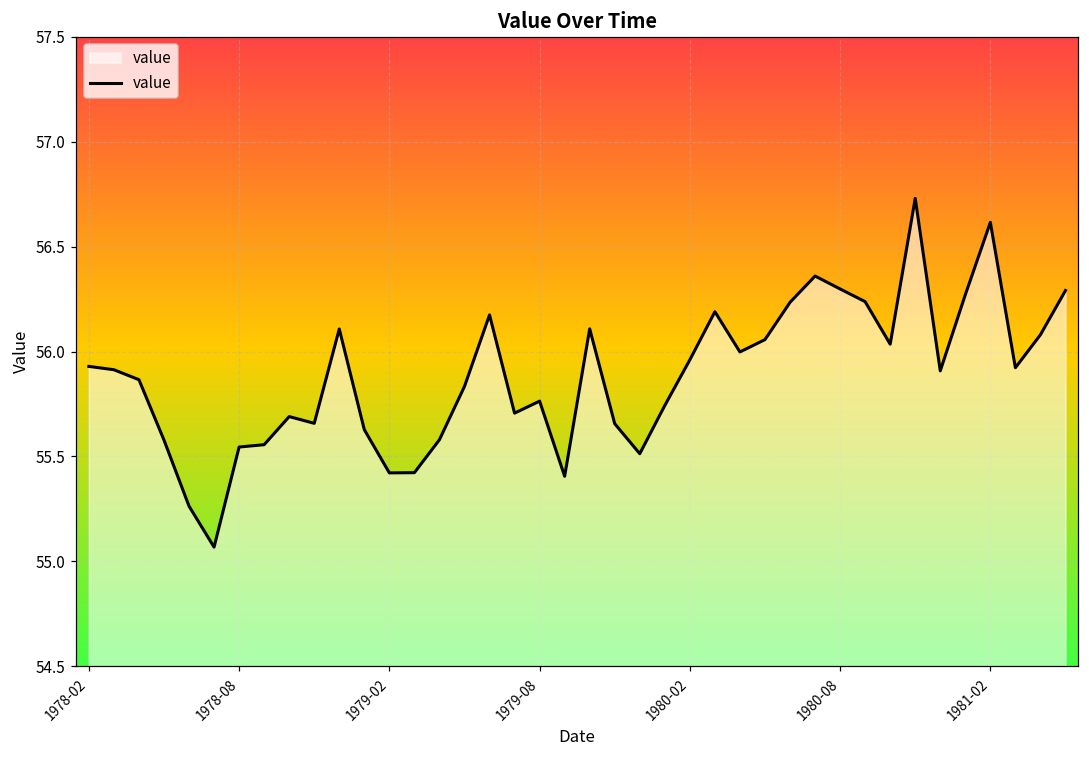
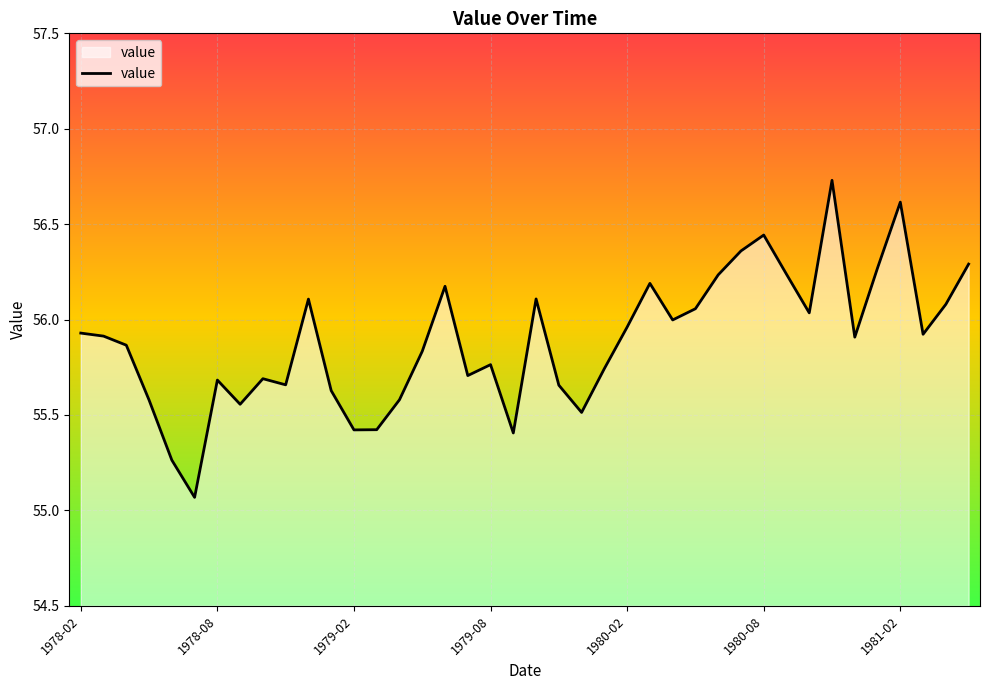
1978-08: 55.55 -> 55.68
1980-08: 56.30 -> 56.44
